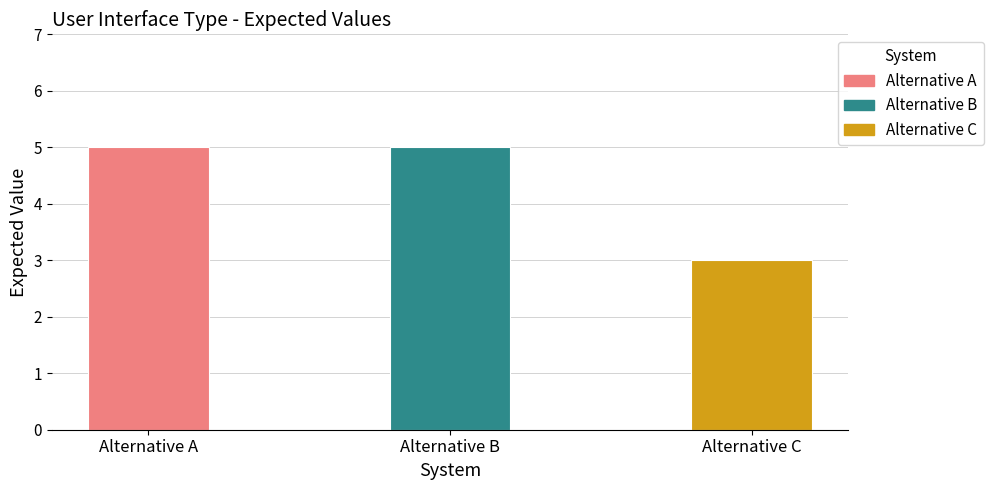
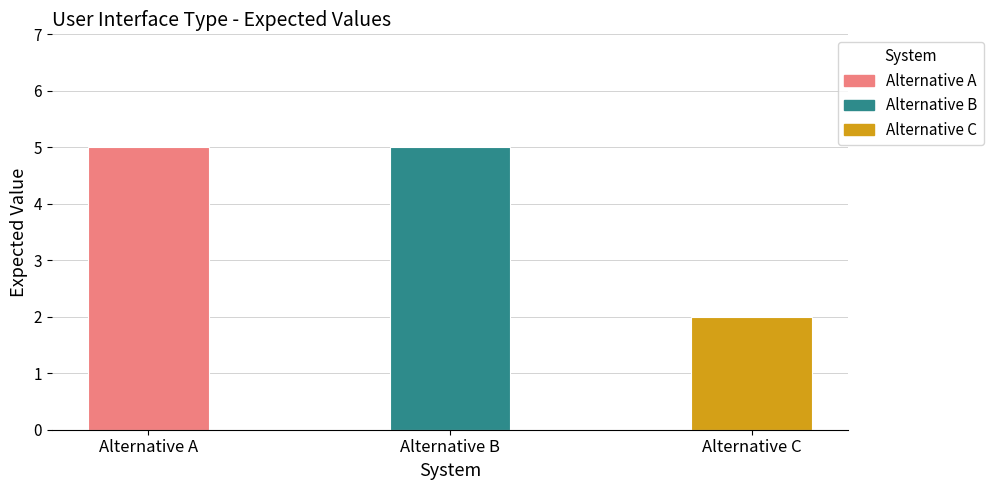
Alternative C: 3 -> 2
